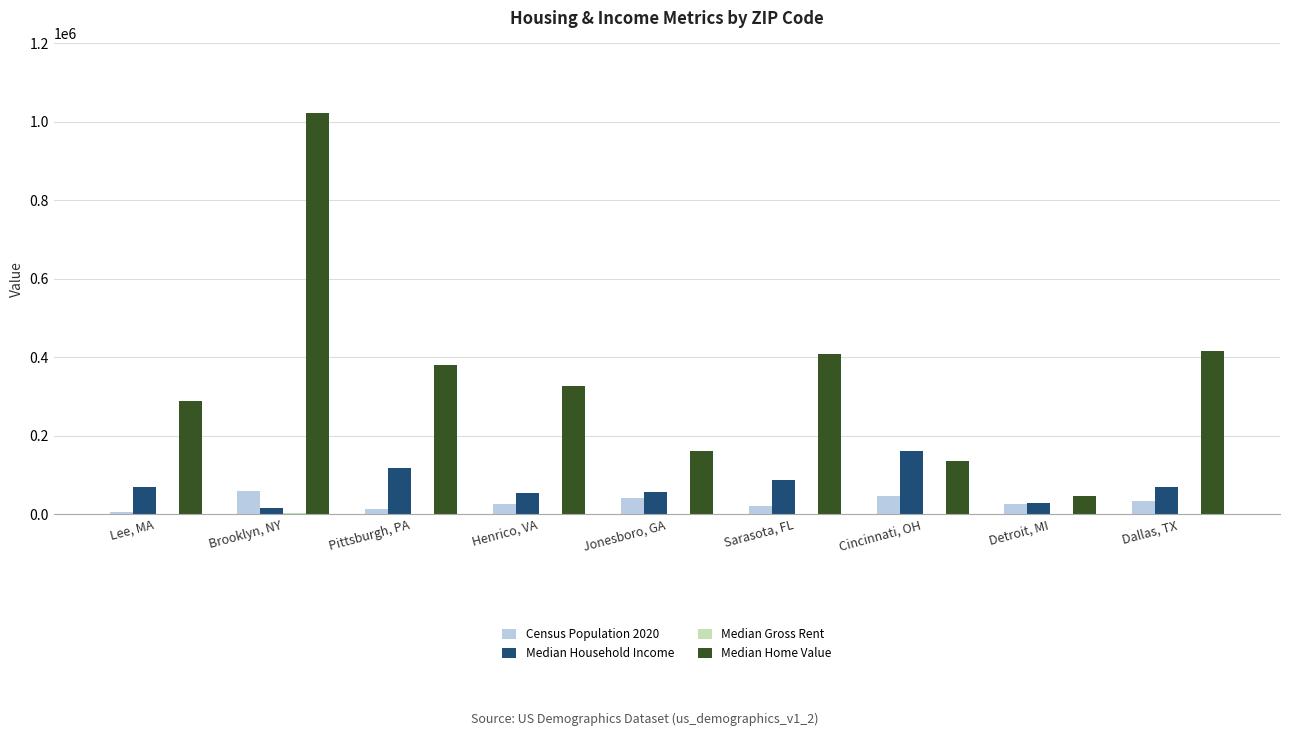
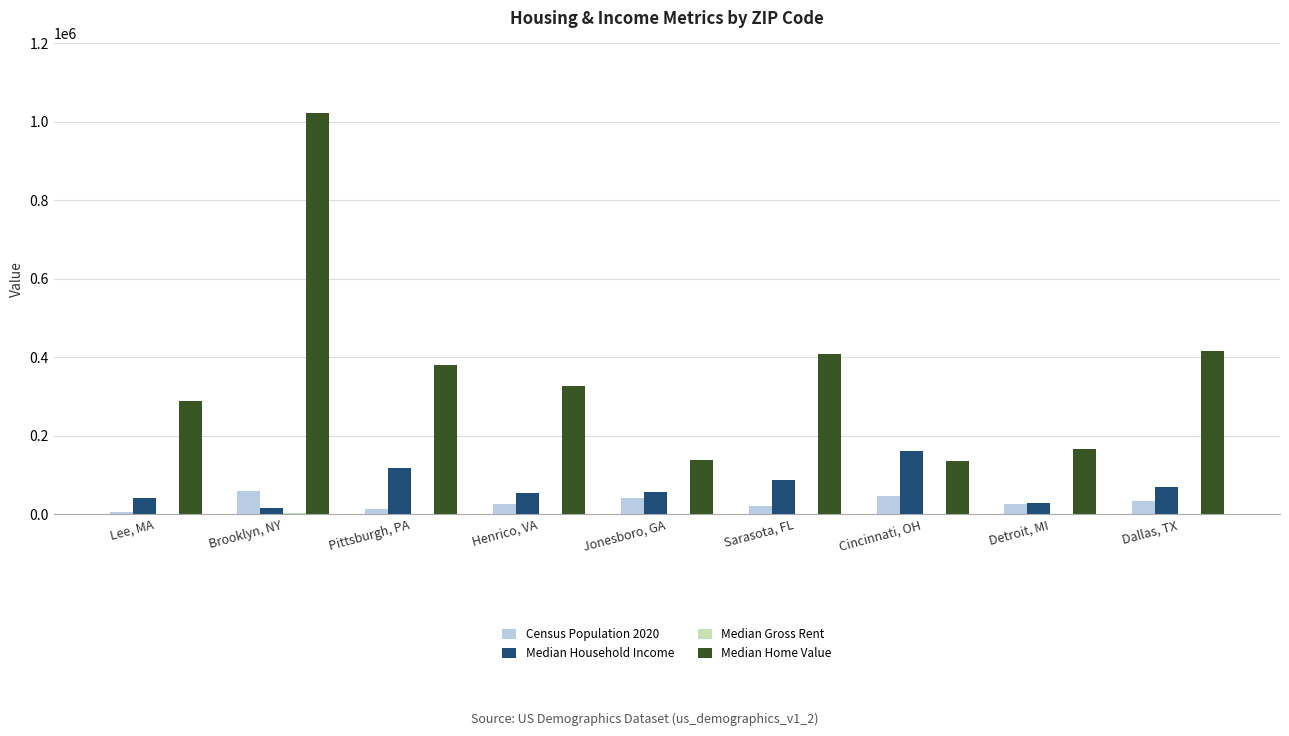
Median Household Income, Lee, MA: 70000 -> 40000
Median Home Value, Jonesboro, GA: 160000 -> 140000
Median Home Value, Detroit, MI: 50000 -> 170000
